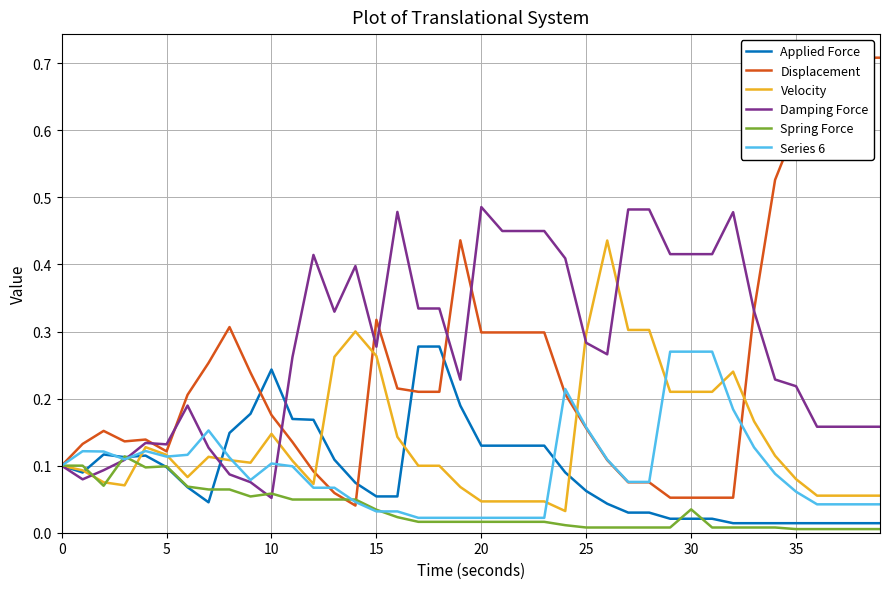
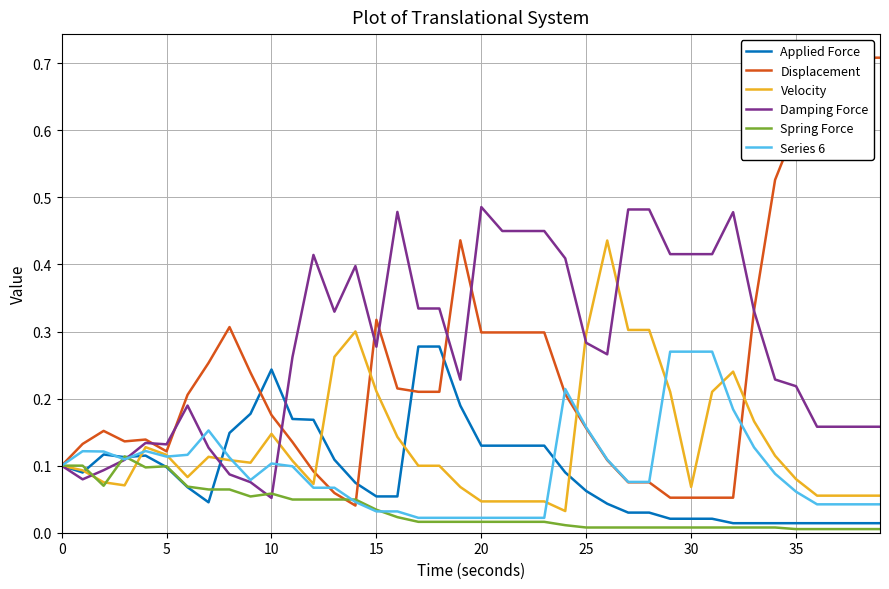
Velocity, 15: 0.26 -> 0.21
Velocity, 30: 0.21 -> 0.07
Spring Force, 30: 0.03 -> 0.01
